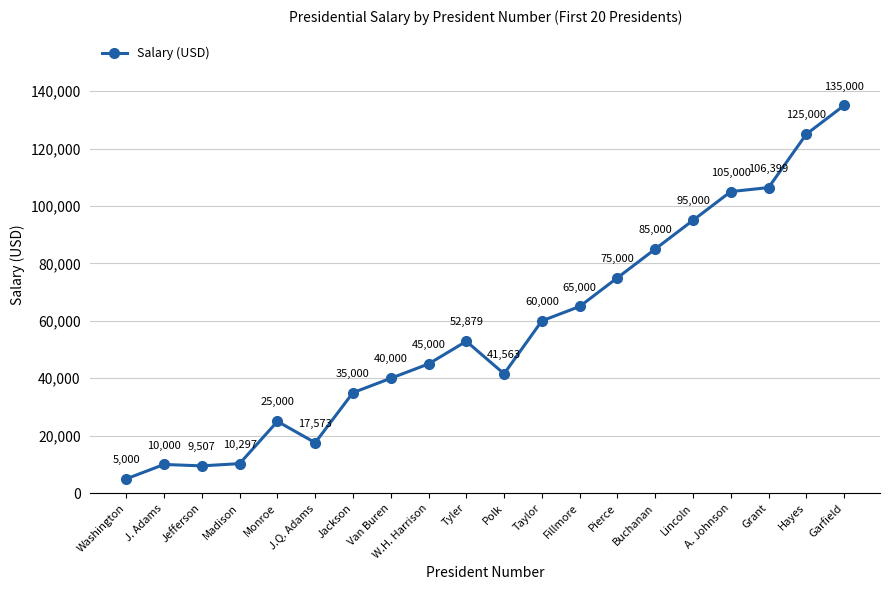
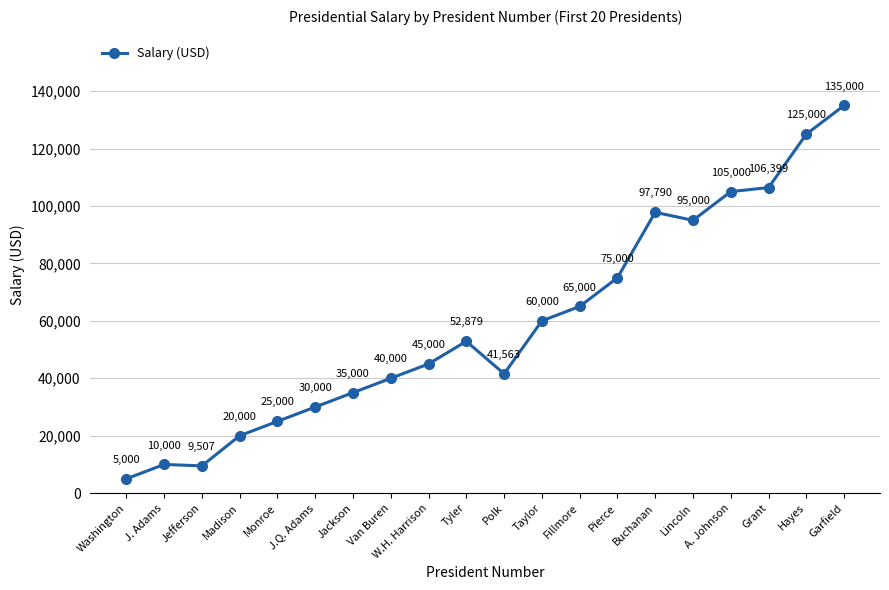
Madison: 10,297 -> 20,000
J.Q. Adams: 17,573 -> 30,000
Buchanan: 85,000 -> 97,790
